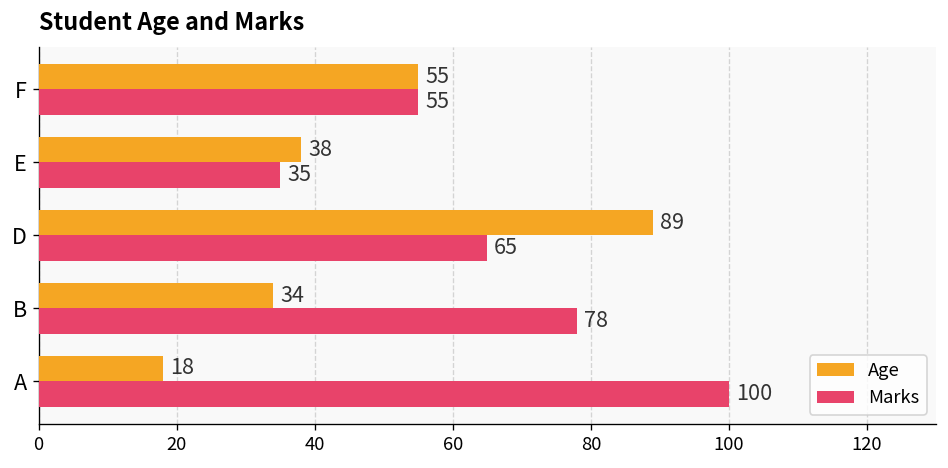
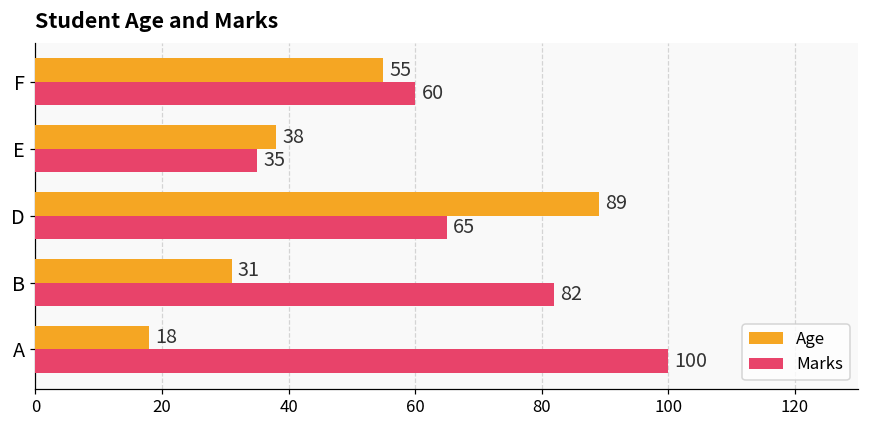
Marks, F: 55 -> 60
Age, B: 34 -> 31
Marks, B: 78 -> 82
